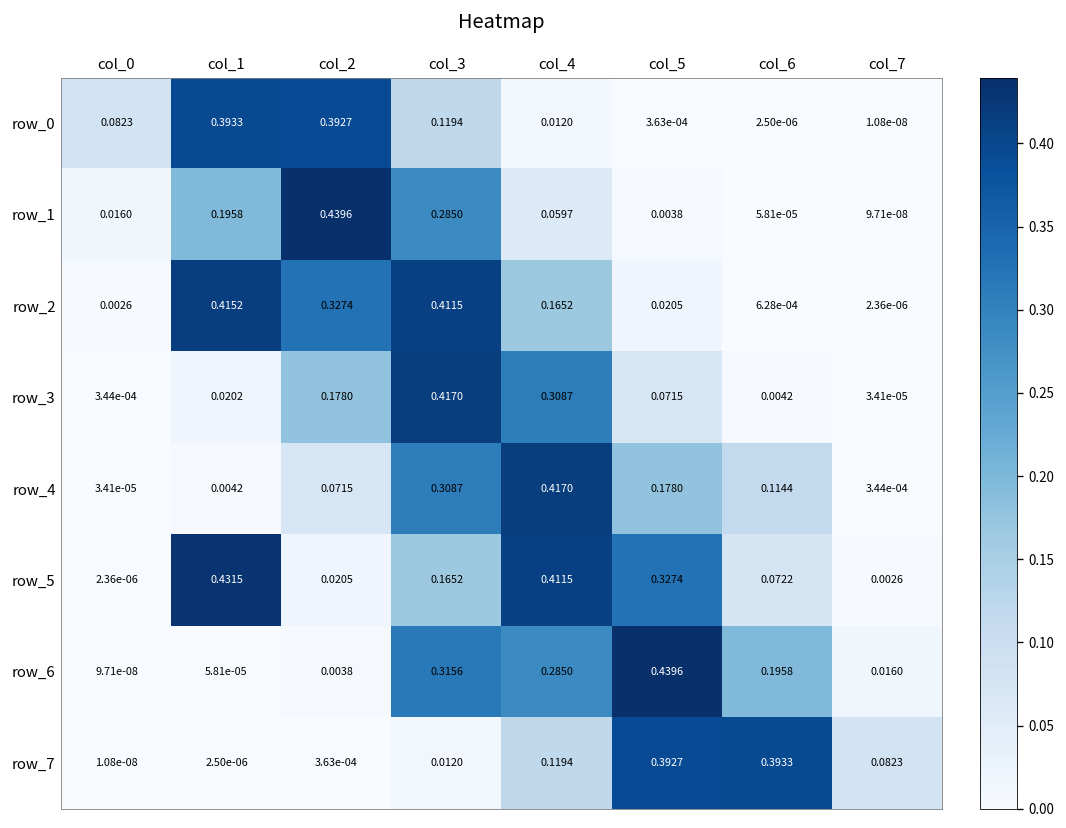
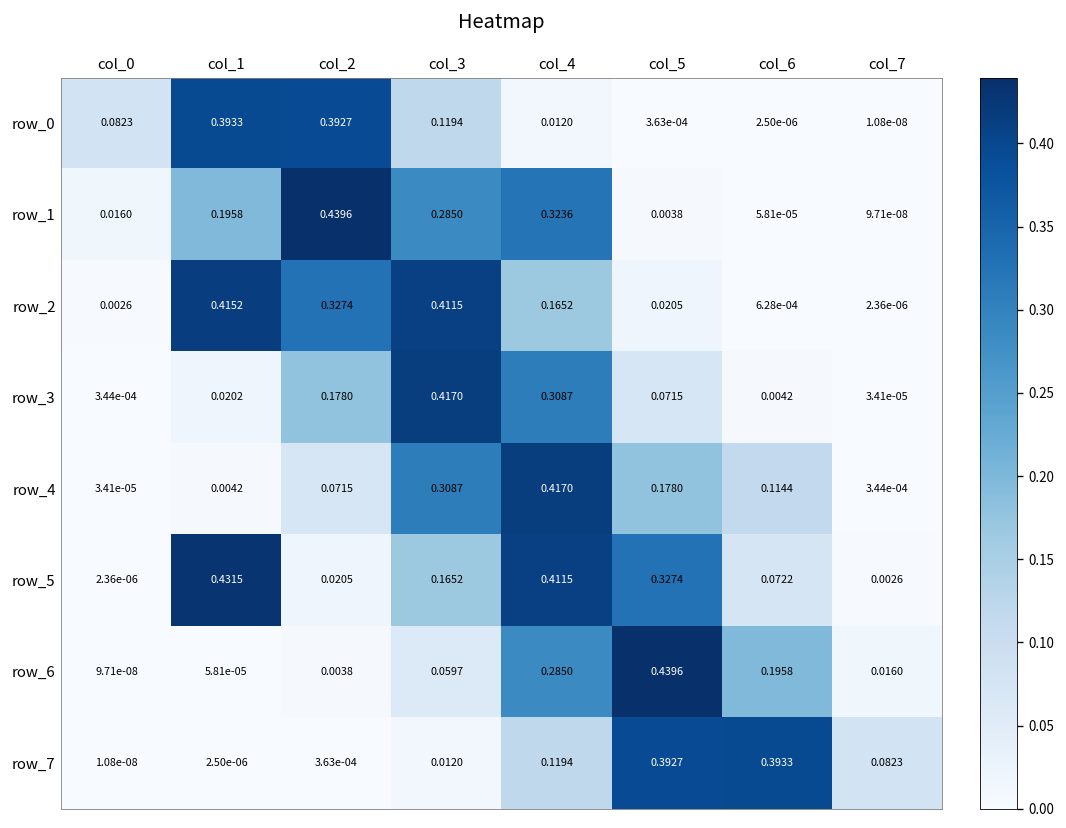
row_1, col_4: 0.0597 -> 0.3236
row_6, col_3: 0.3156 -> 0.0597
